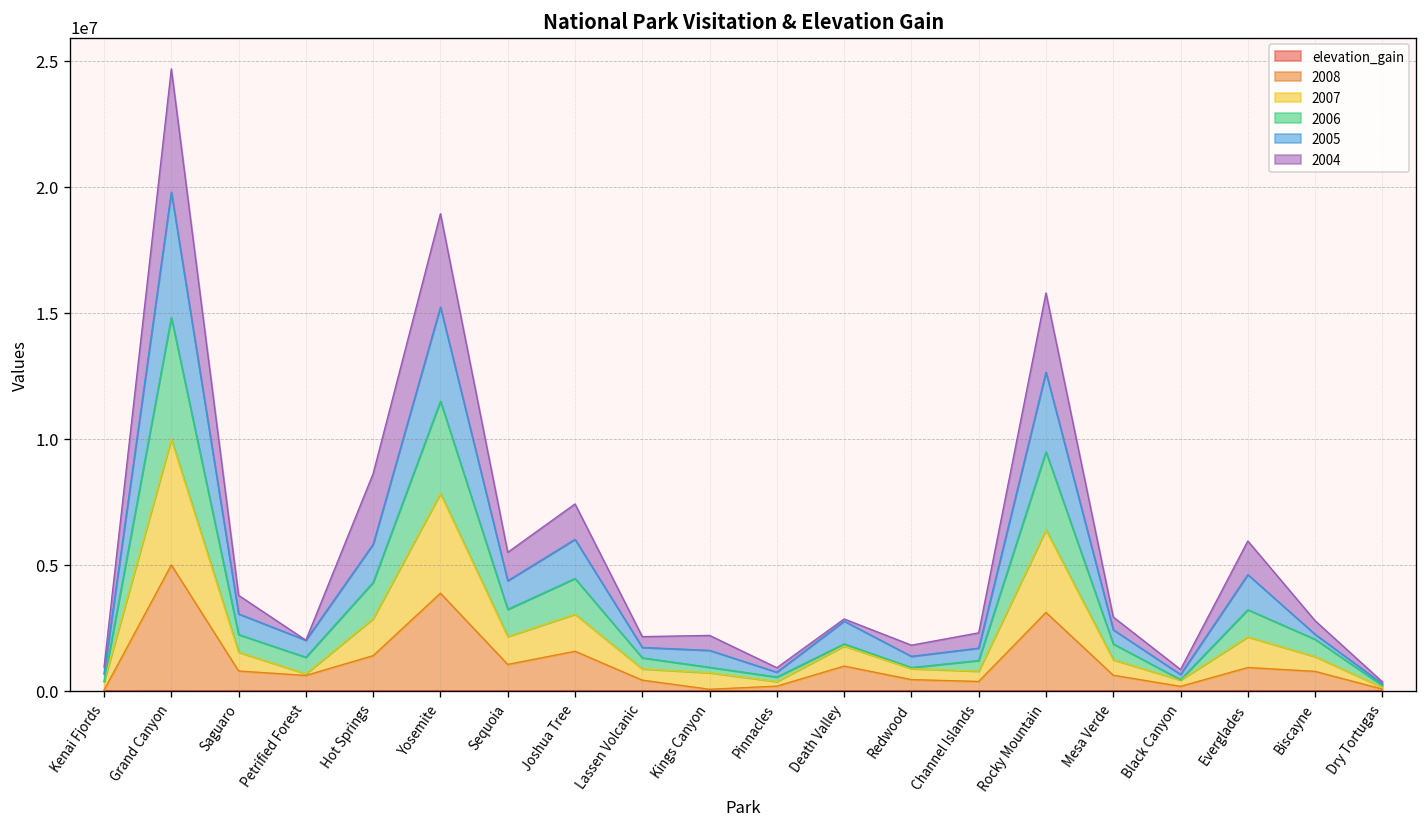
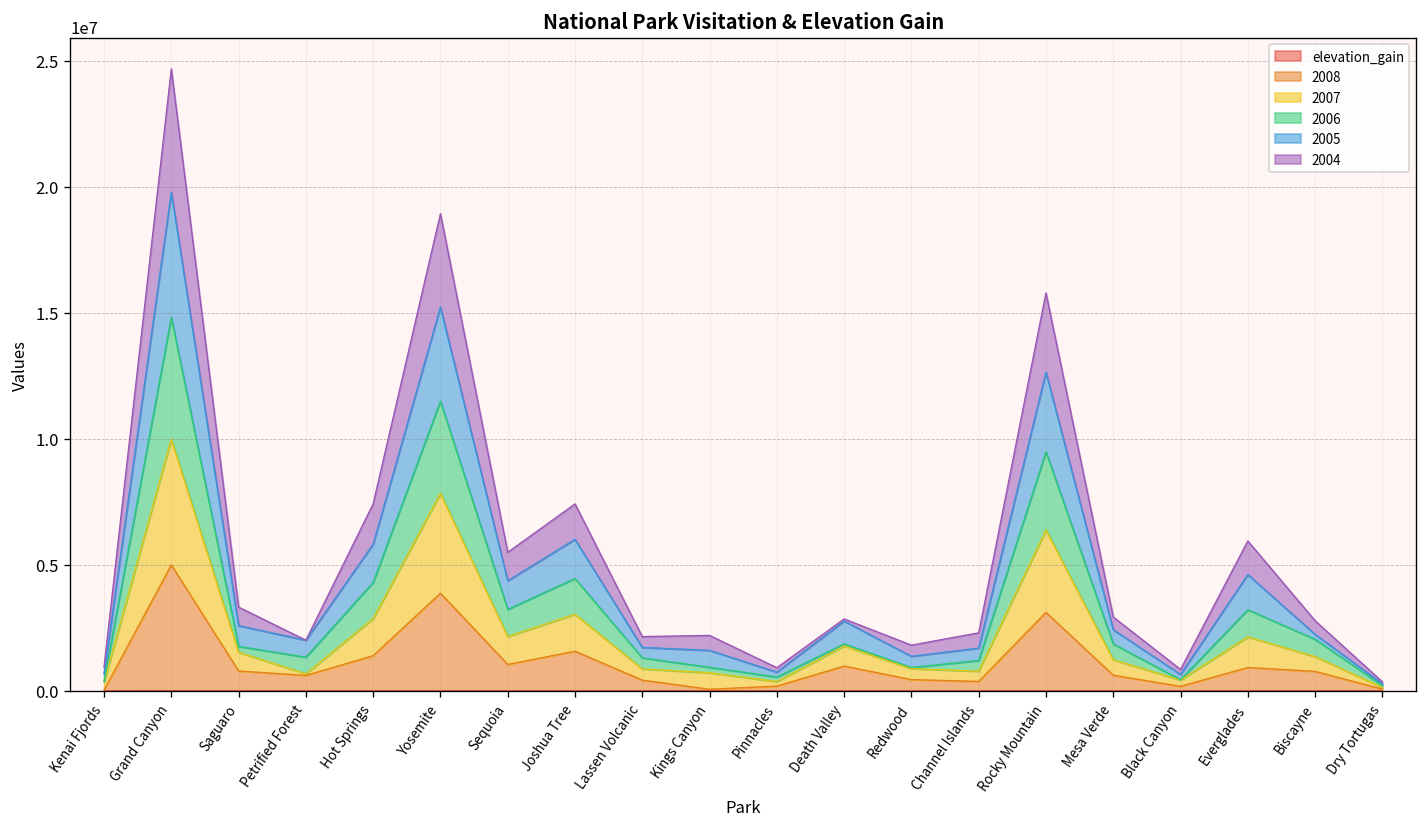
2006, Saguaro: 700000 -> 200000
2004, Hot Springs: 2800000 -> 1600000
